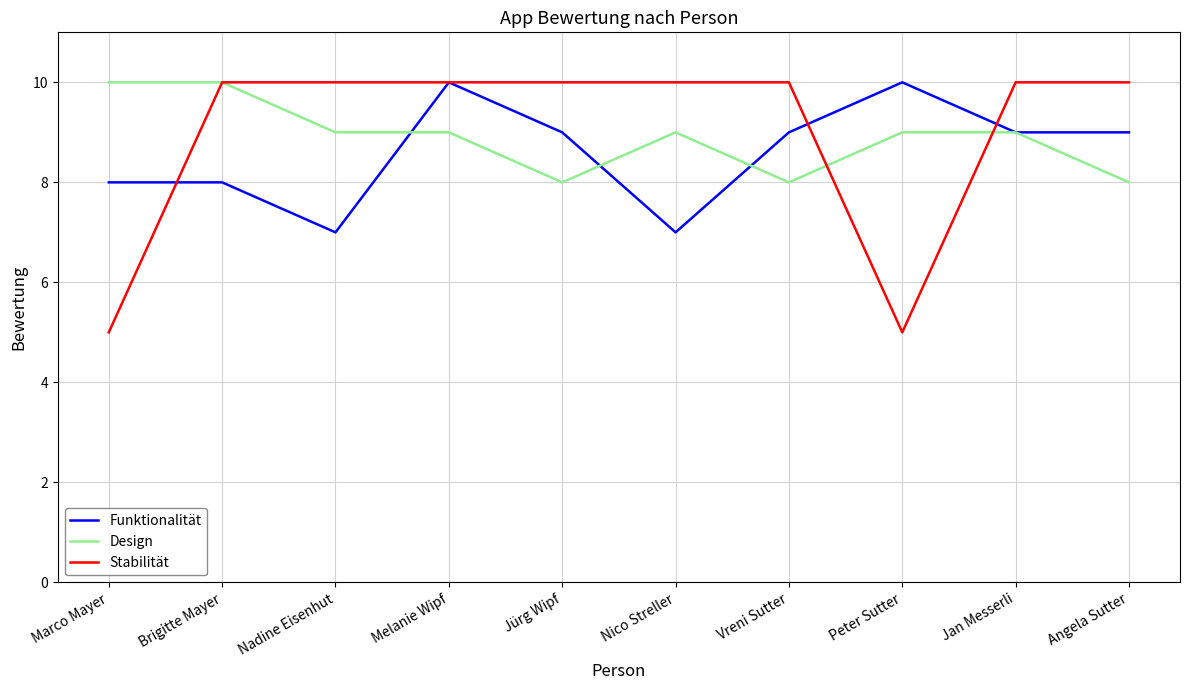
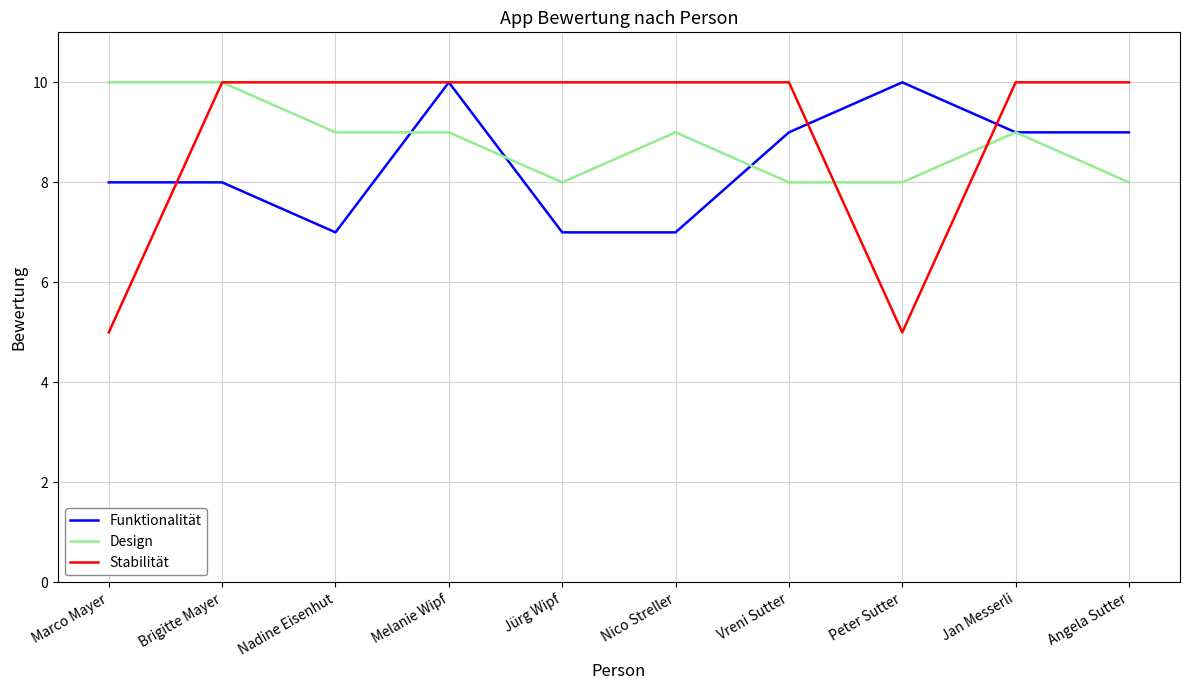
Funktionalität, Jürg Wipf: 9 -> 7
Design, Peter Sutter: 9 -> 8
